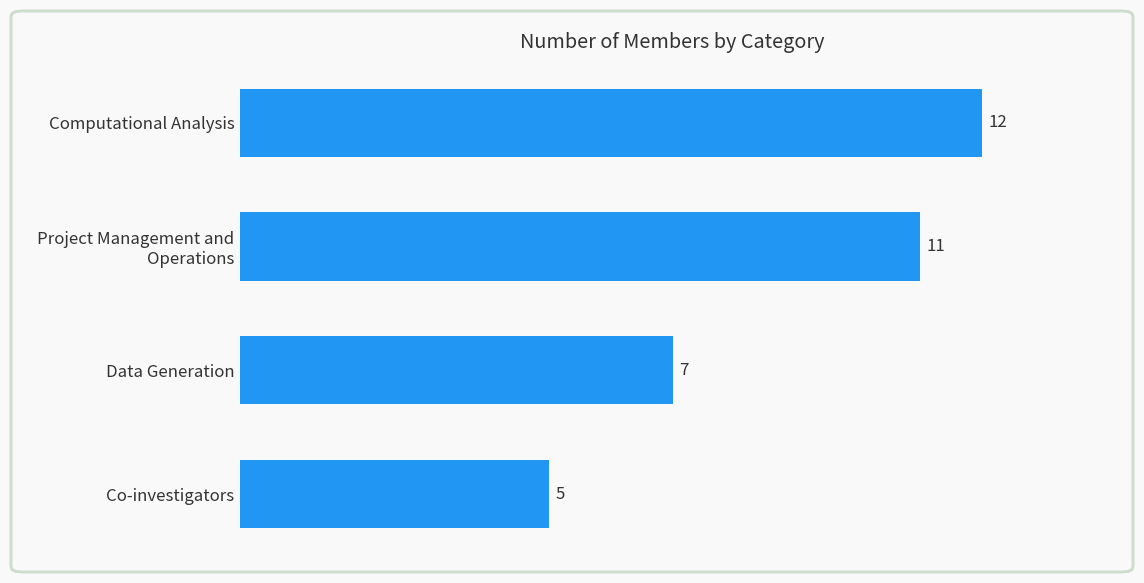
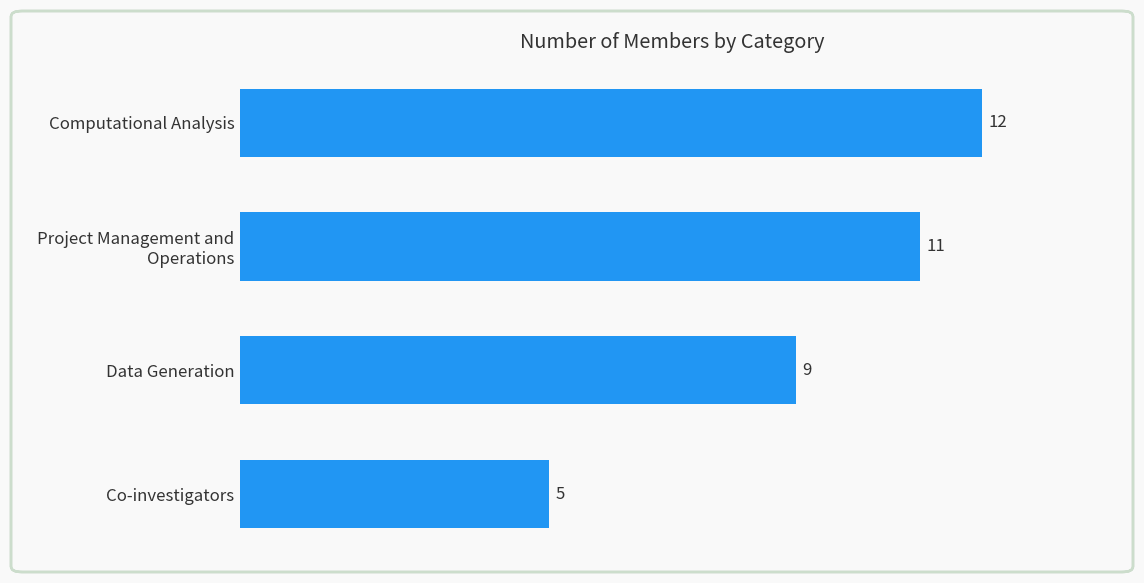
Data Generation: 7 -> 9
